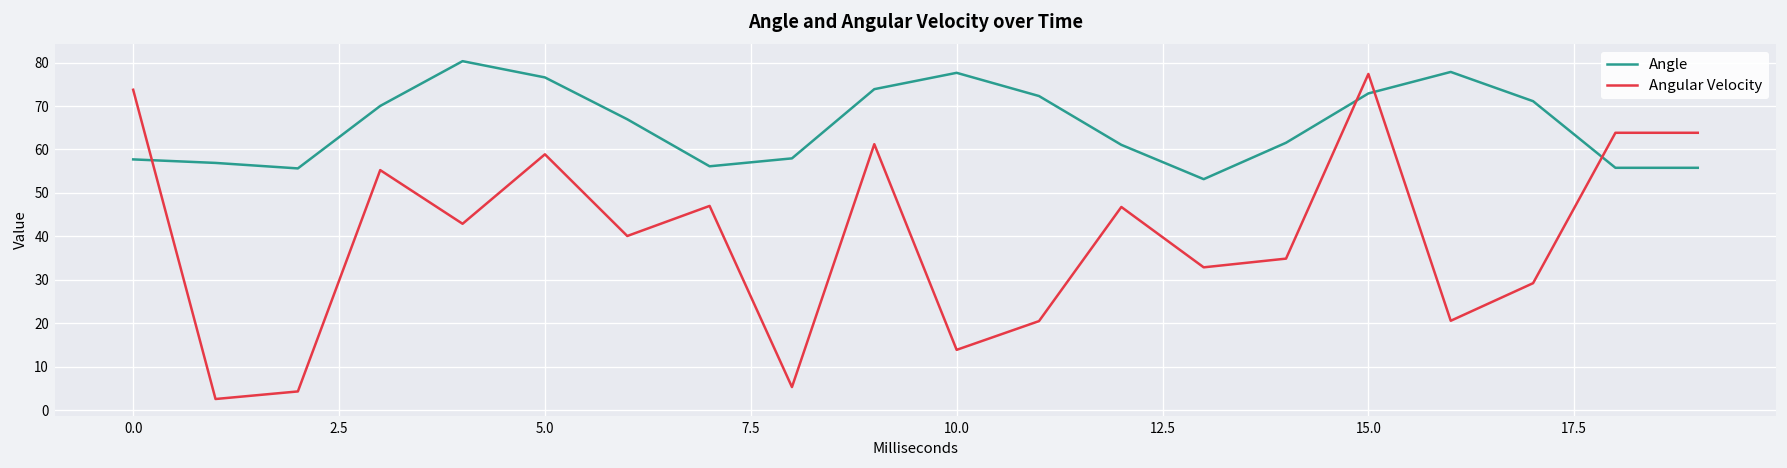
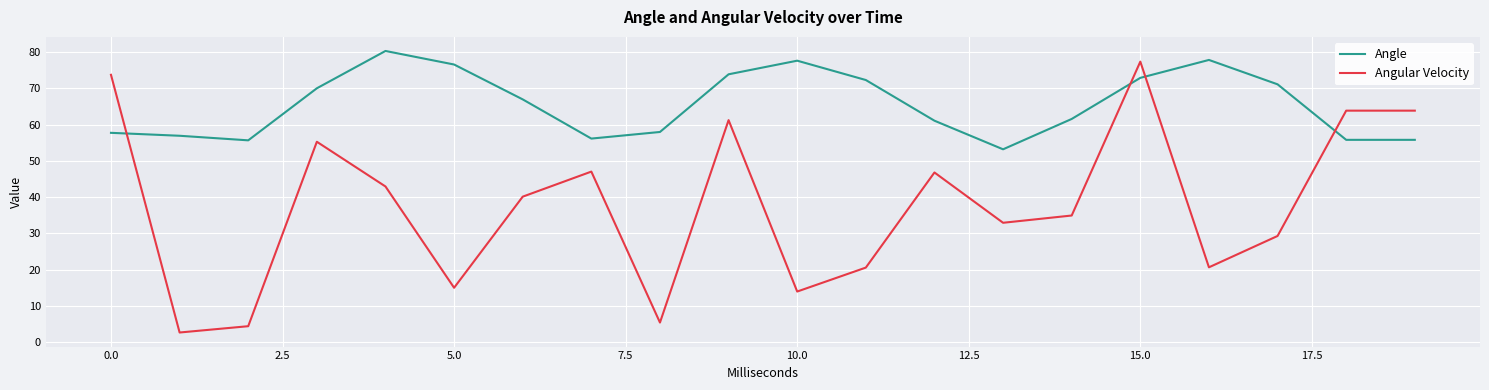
Angular Velocity, 5.0: 59 -> 15
